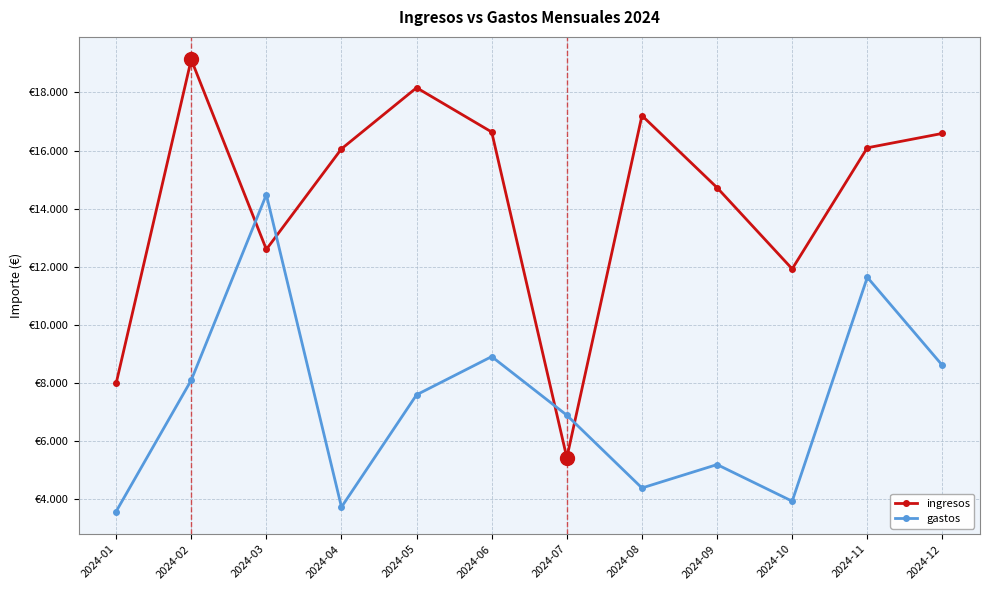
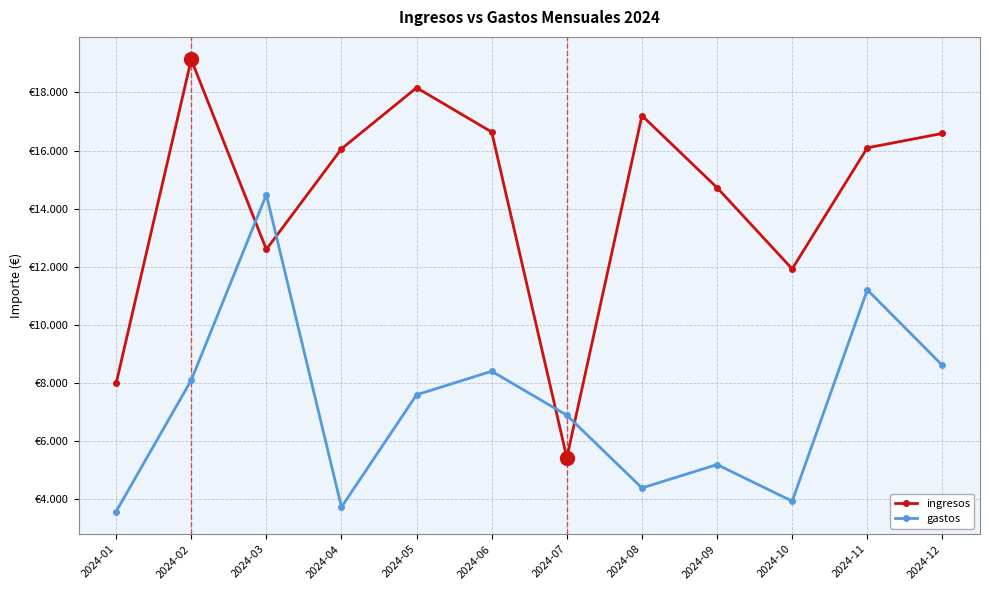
gastos, 2024-06: €8.9 -> €8.4
gastos, 2024-11: €11.6 -> €11.2
